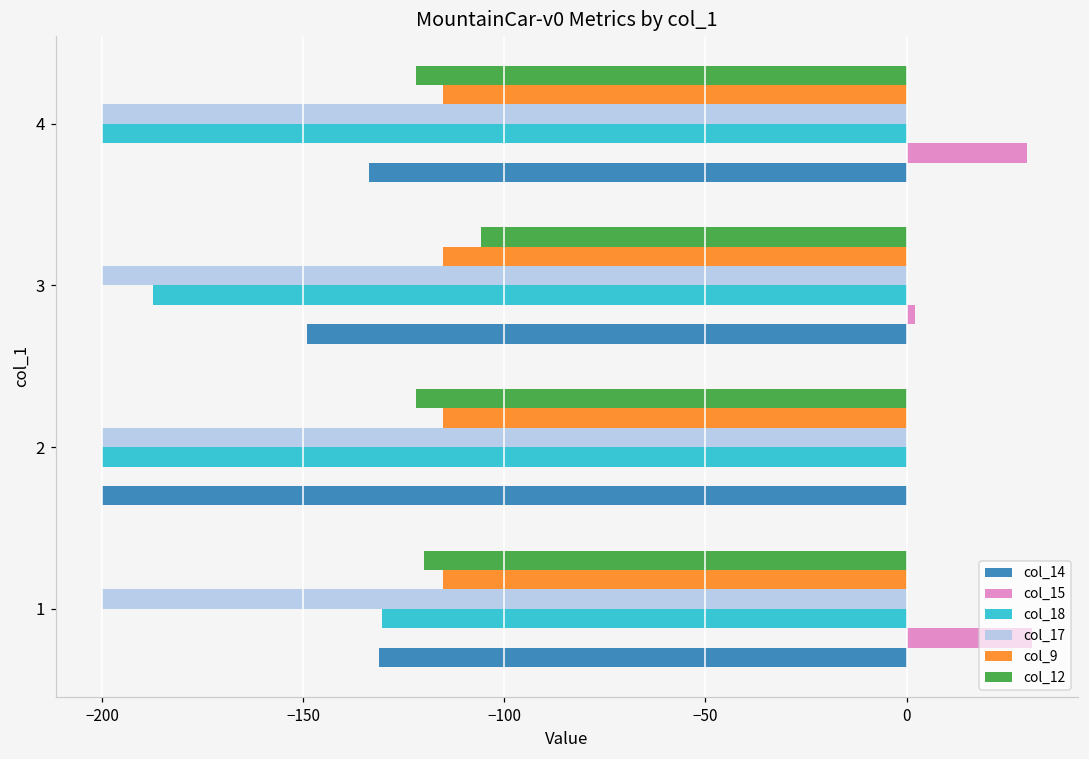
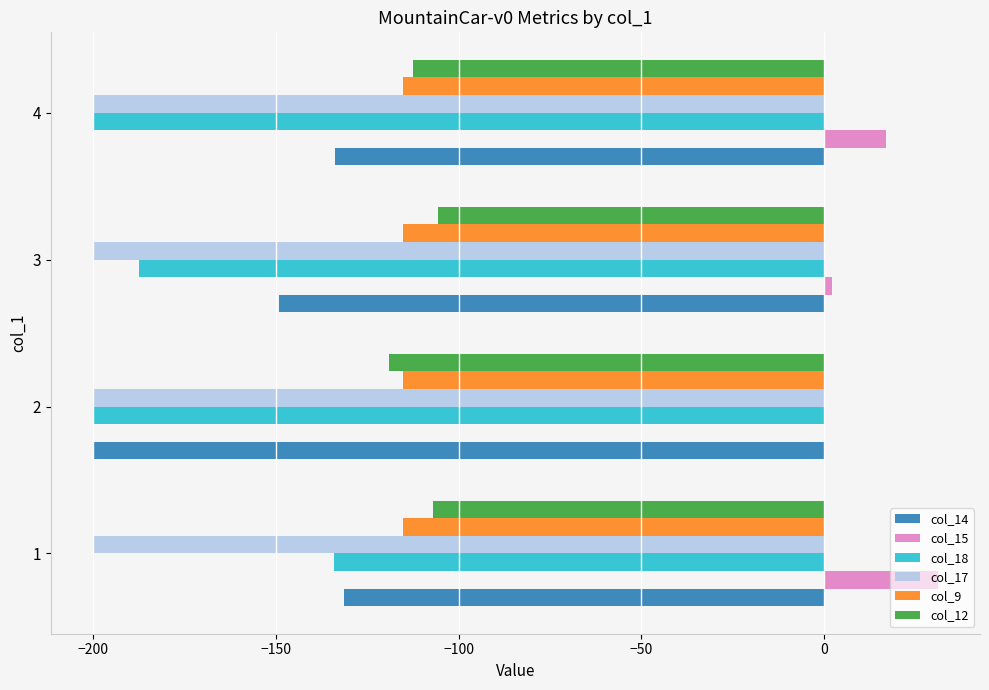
col_12, 4: -122 -> -112
col_15, 4: 30 -> 17
col_12, 2: -122 -> -119
col_12, 1: -120 -> -107
col_18, 1: -131 -> -134
